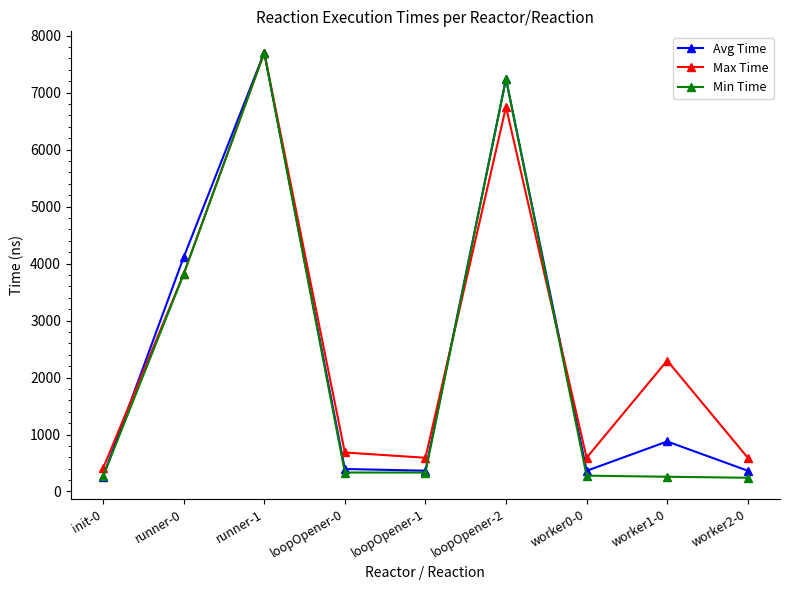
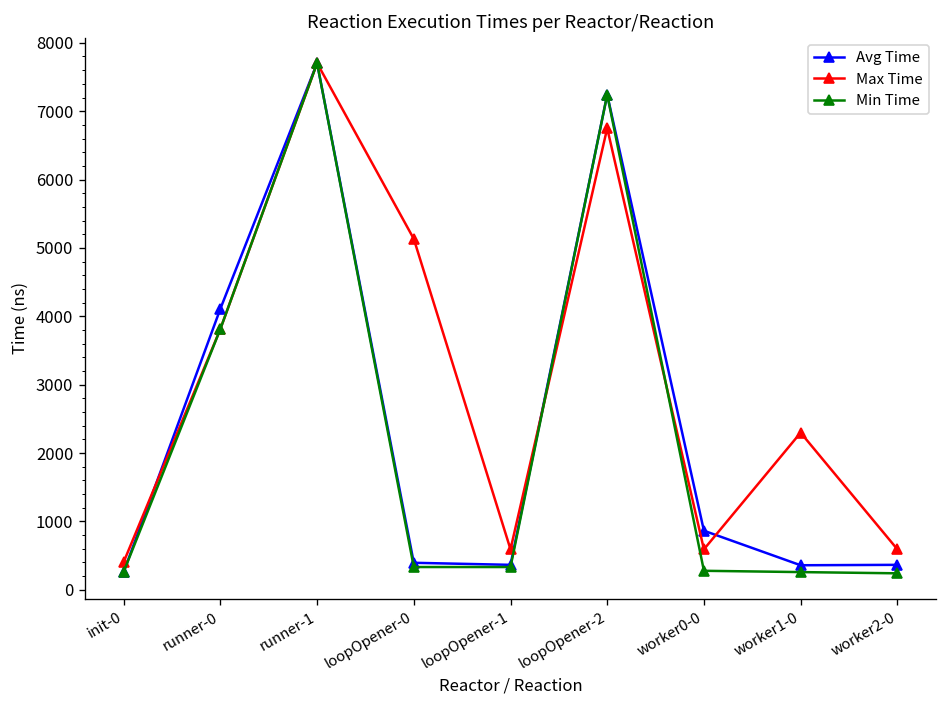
Max Time, loopOpener-0: 700 -> 5100
Avg Time, worker0-0: 400 -> 900
Avg Time, worker1-0: 900 -> 400
